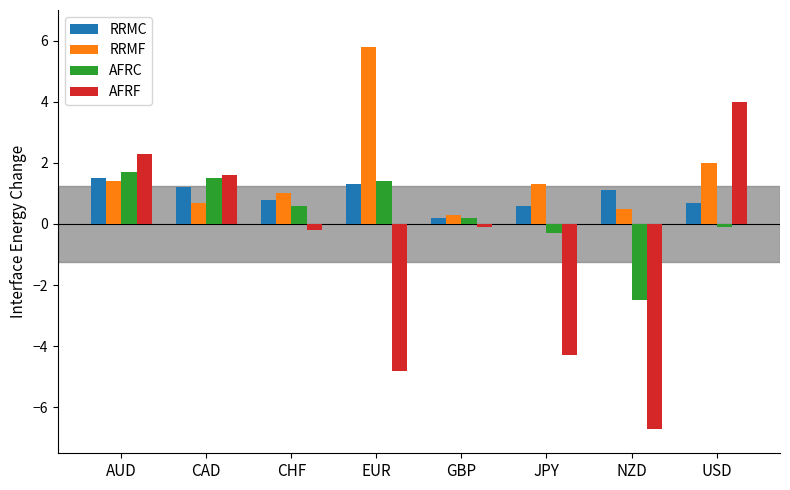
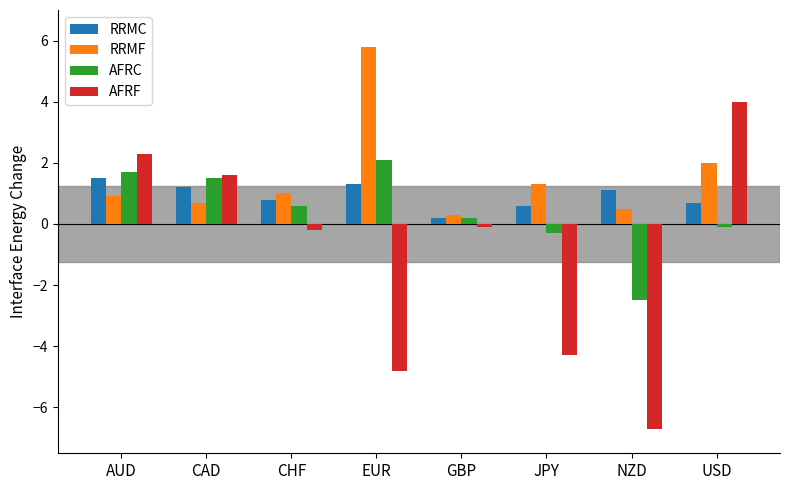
RRMF, AUD: 1.4 -> 0.9
AFRC, EUR: 1.4 -> 2.1
